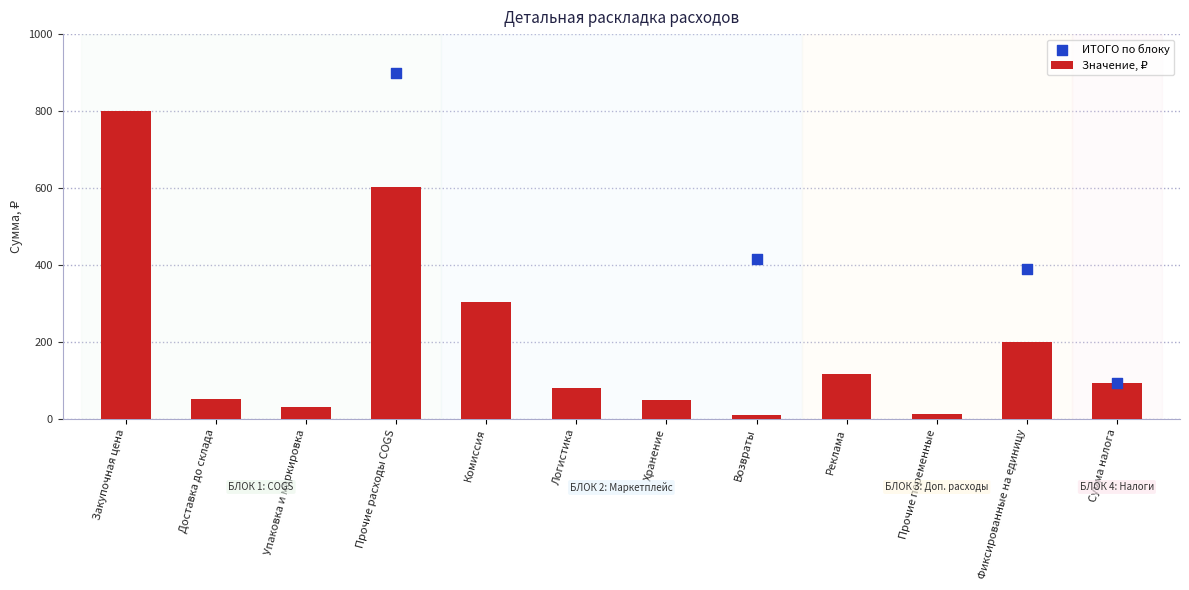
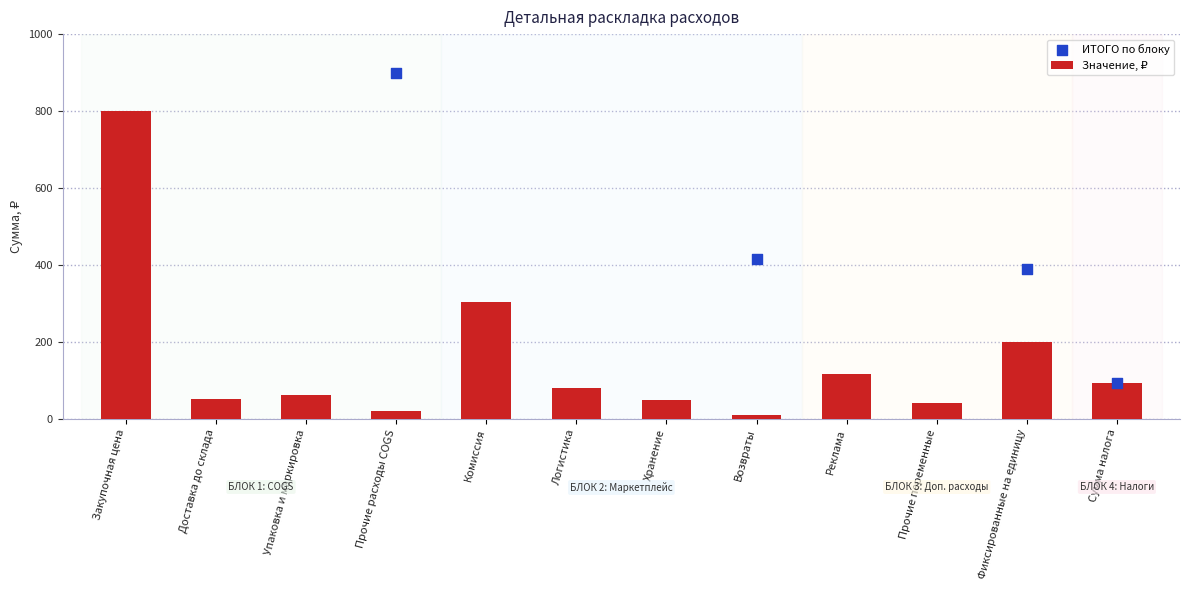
Значение, ₽, Упаковка и маркировка: 30 -> 60
Значение, ₽, Прочие расходы COGS: 600 -> 20
Значение, ₽, Прочие переменные: 10 -> 40
